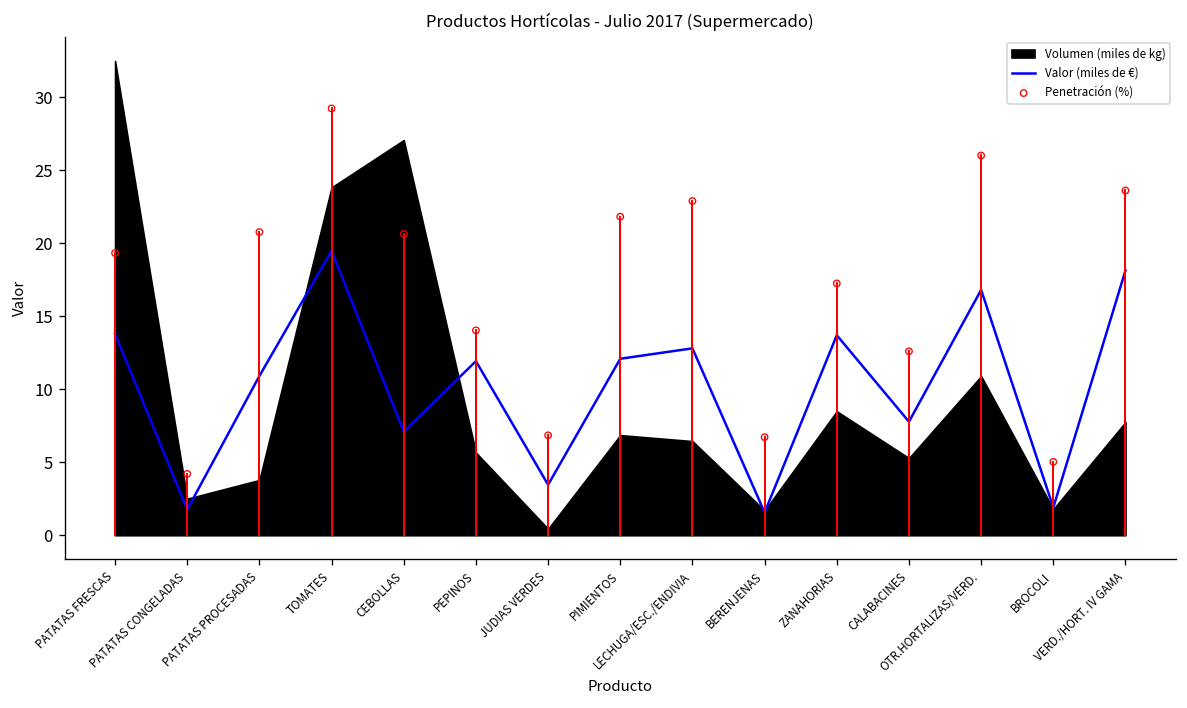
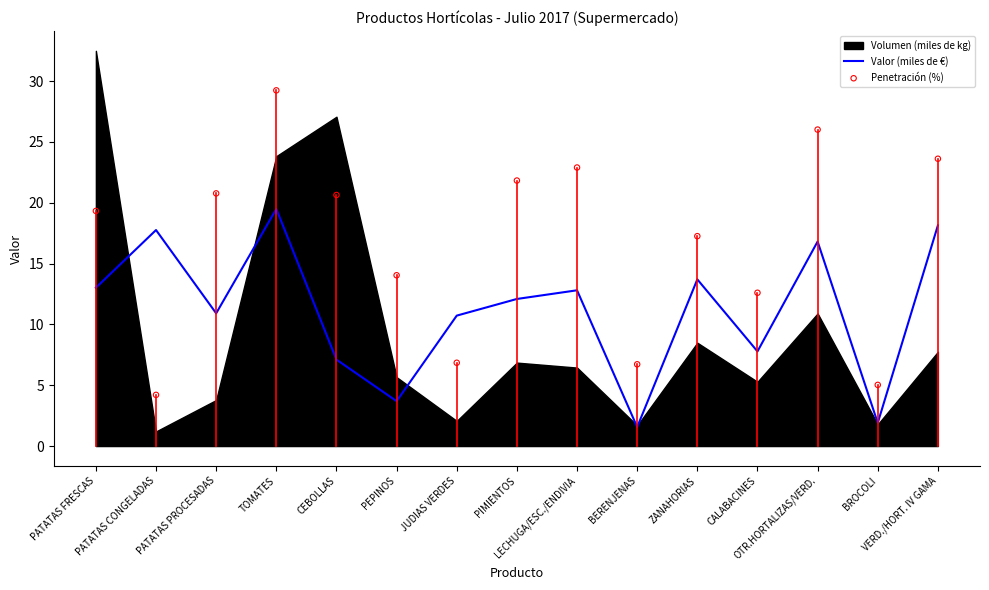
Valor (miles de €), PATATAS FRESCAS: 13.8 -> 13.0
Valor (miles de €), PATATAS CONGELADAS: 1.8 -> 17.8
Volumen (miles de kg), PATATAS CONGELADAS: 2.5 -> 1.2
Valor (miles de €), PEPINOS: 11.9 -> 3.7
Valor (miles de €), JUDIAS VERDES: 3.5 -> 10.7
Volumen (miles de kg), JUDIAS VERDES: 0.4 -> 2.1
